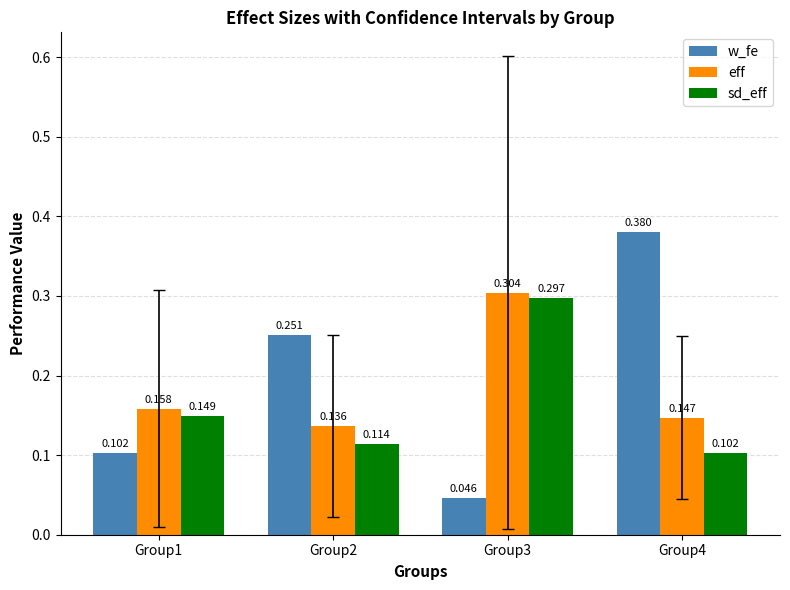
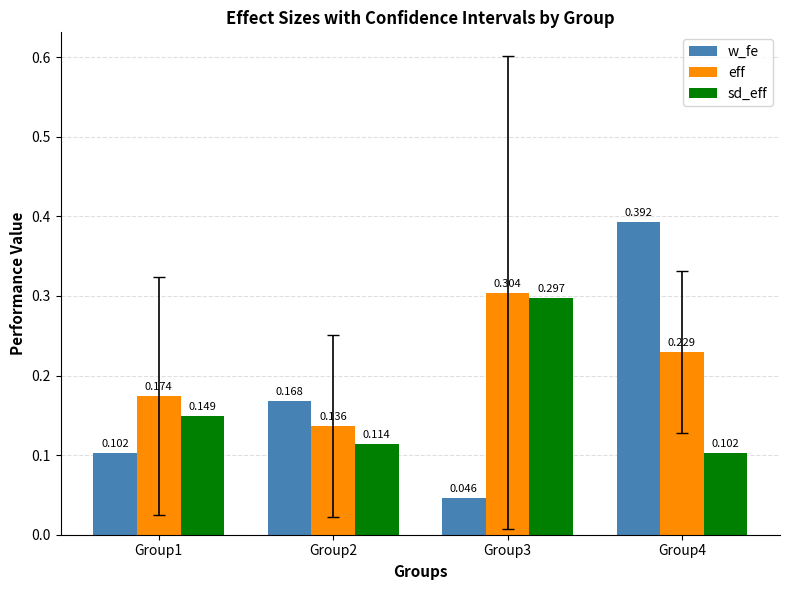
eff, Group1: 0.158 -> 0.174
w_fe, Group2: 0.251 -> 0.168
w_fe, Group4: 0.380 -> 0.392
eff, Group4: 0.147 -> 0.229
